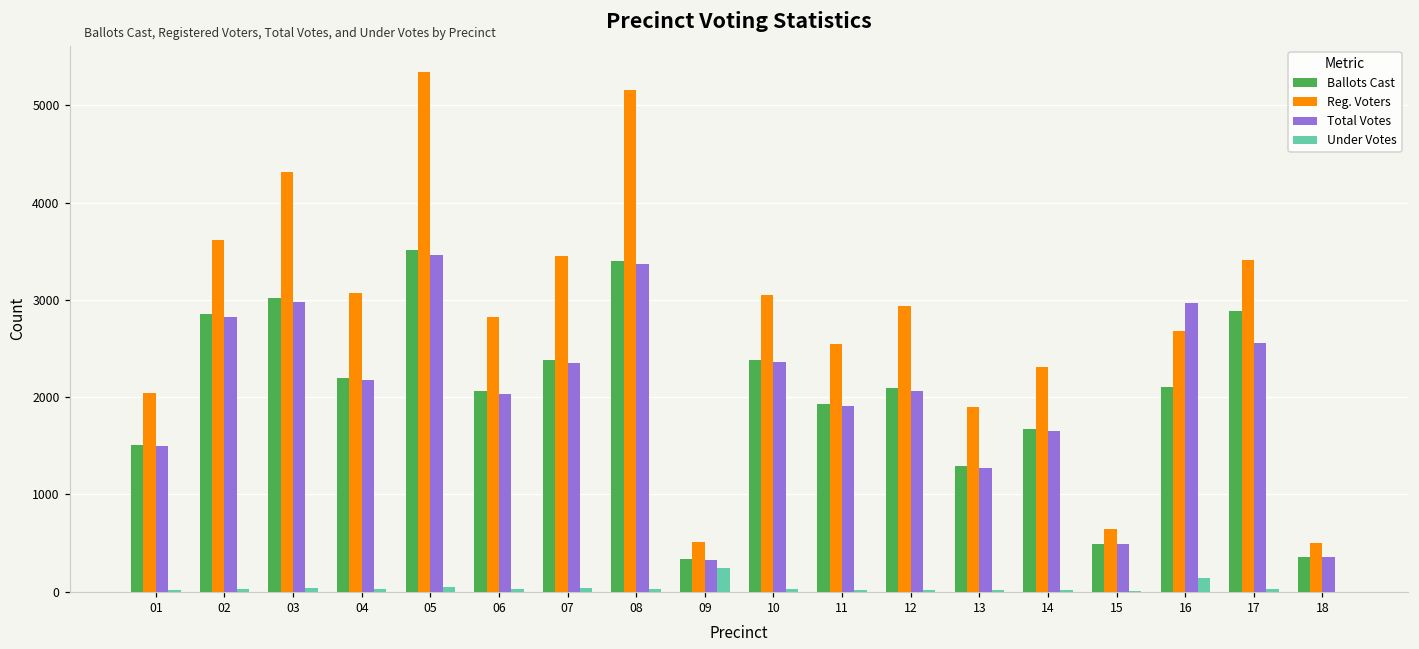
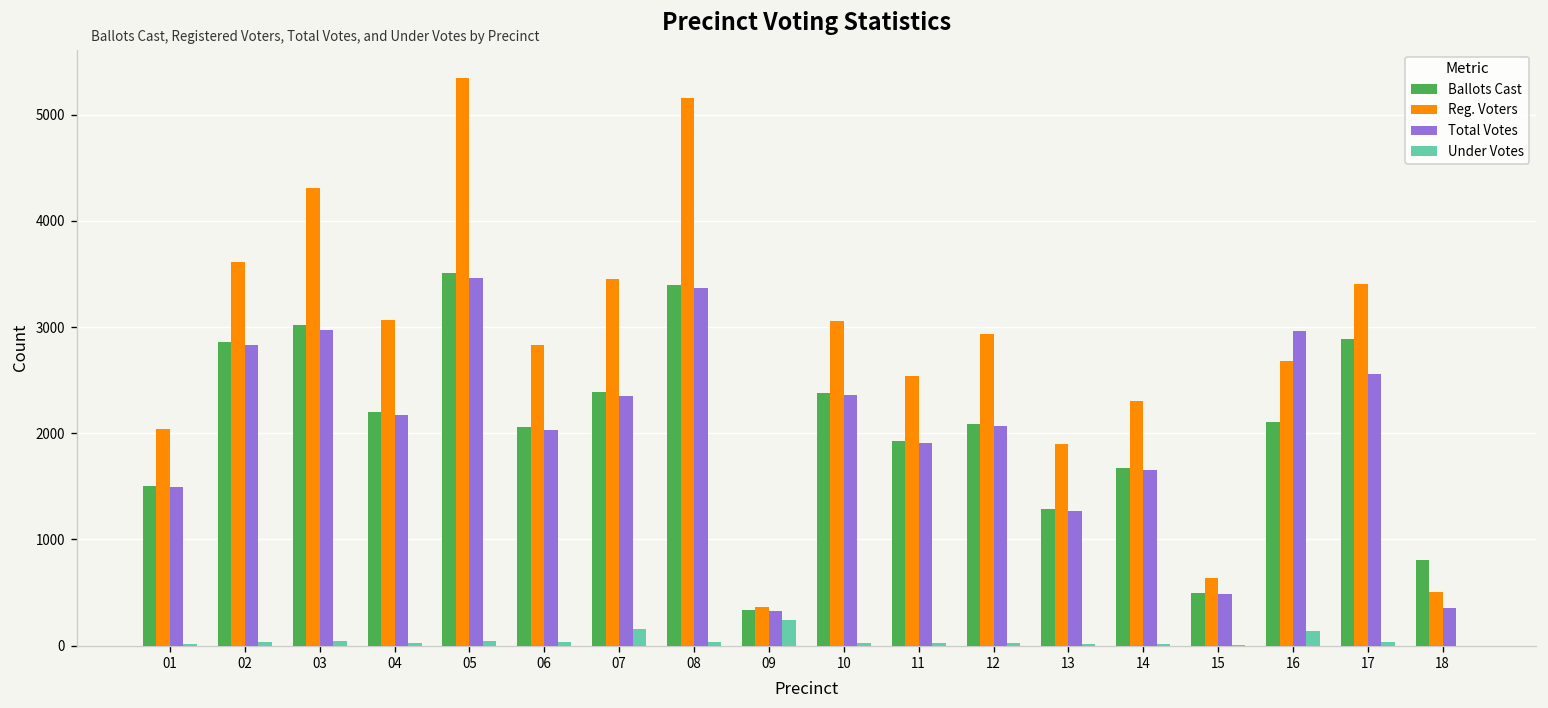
Under Votes, 07: 0 -> 200
Reg. Voters, 09: 500 -> 400
Ballots Cast, 18: 400 -> 800
